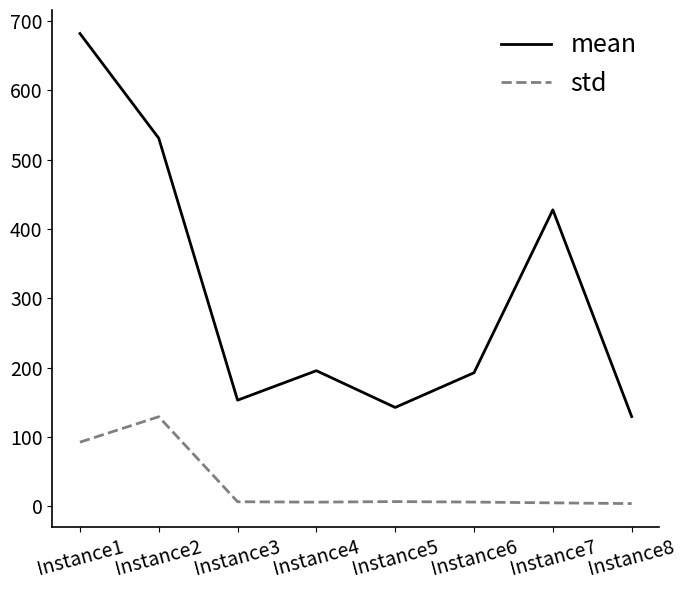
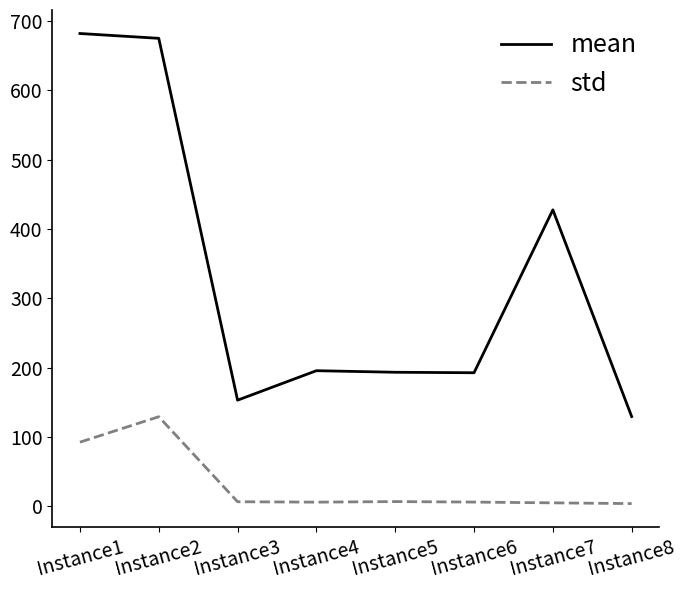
mean, Instance2: 530 -> 680
mean, Instance5: 140 -> 190
